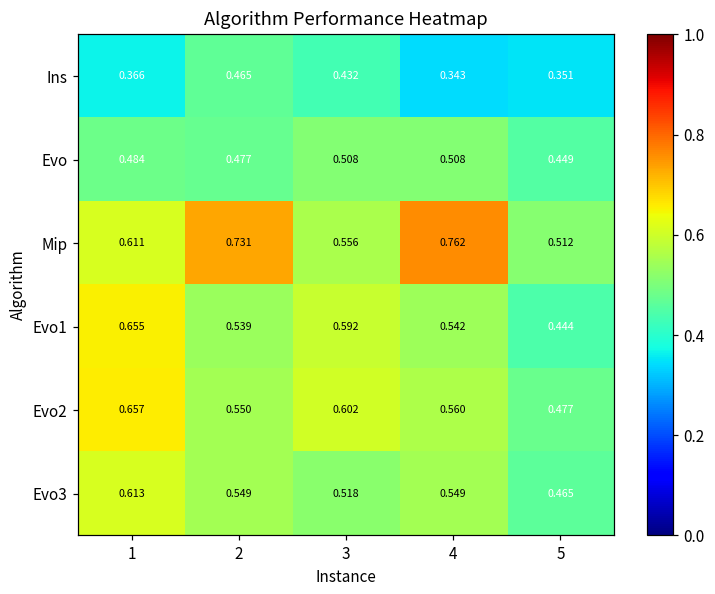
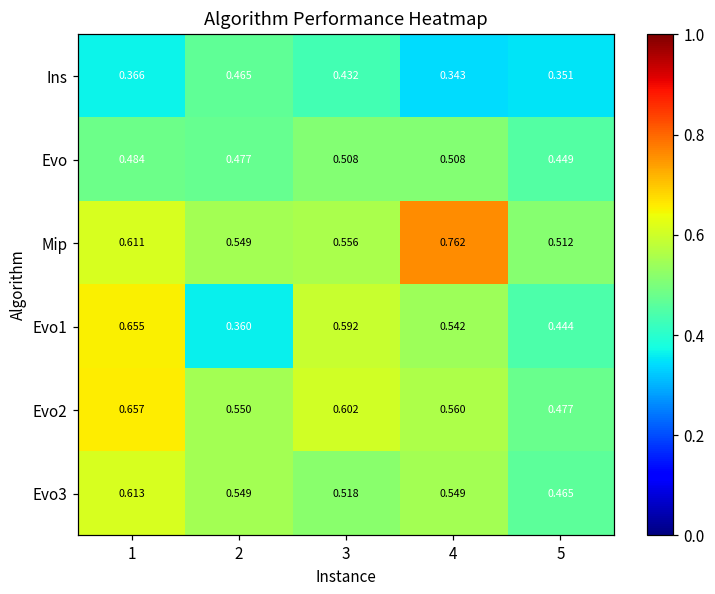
Mip, 2: 0.731 -> 0.549
Evo1, 2: 0.539 -> 0.360
